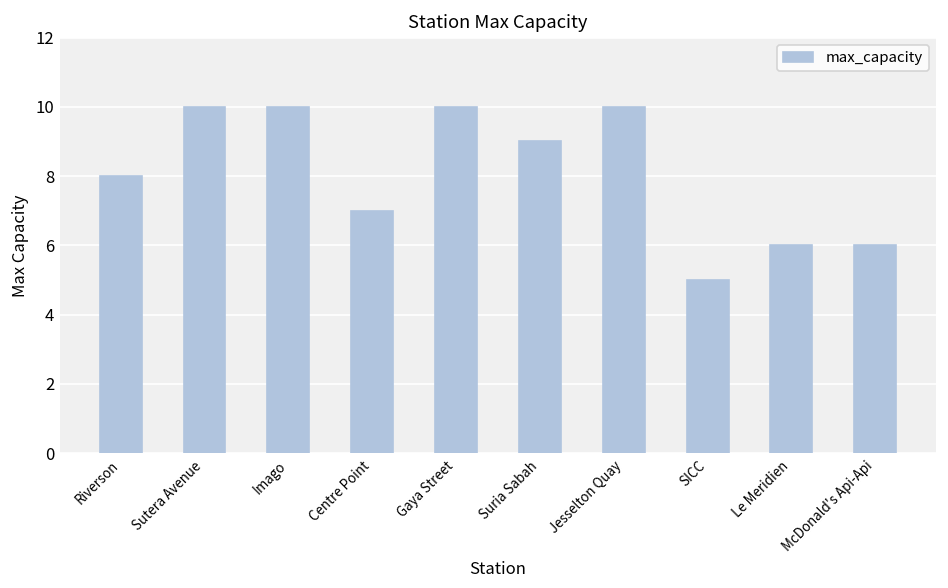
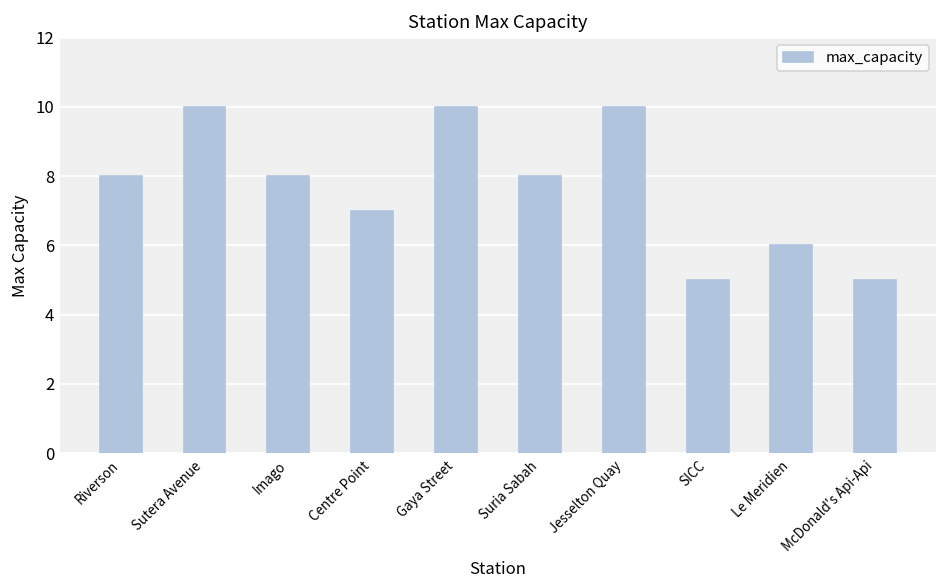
Imago: 10 -> 8
Suria Sabah: 9 -> 8
McDonald's Api-Api: 6 -> 5
